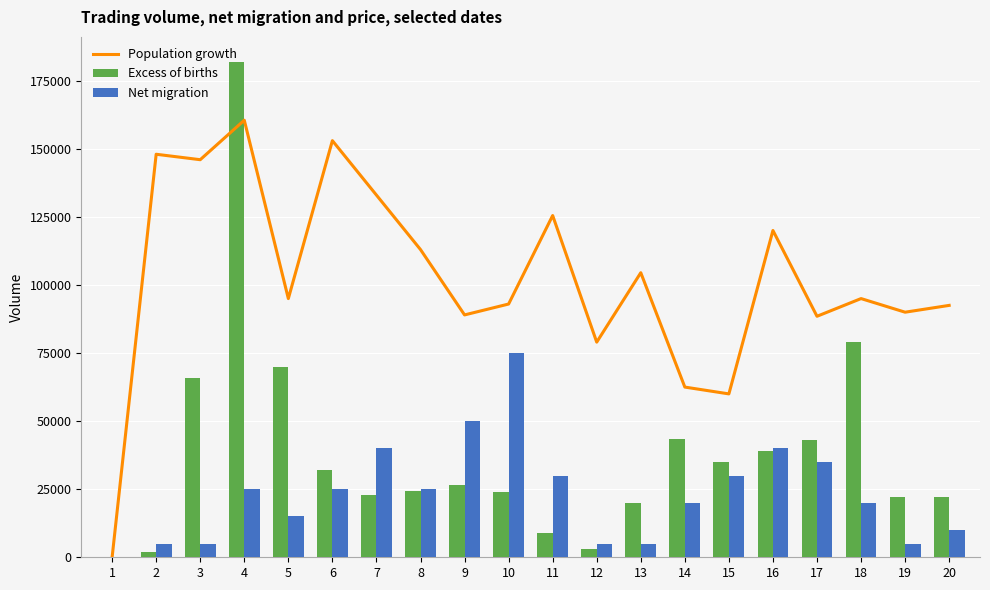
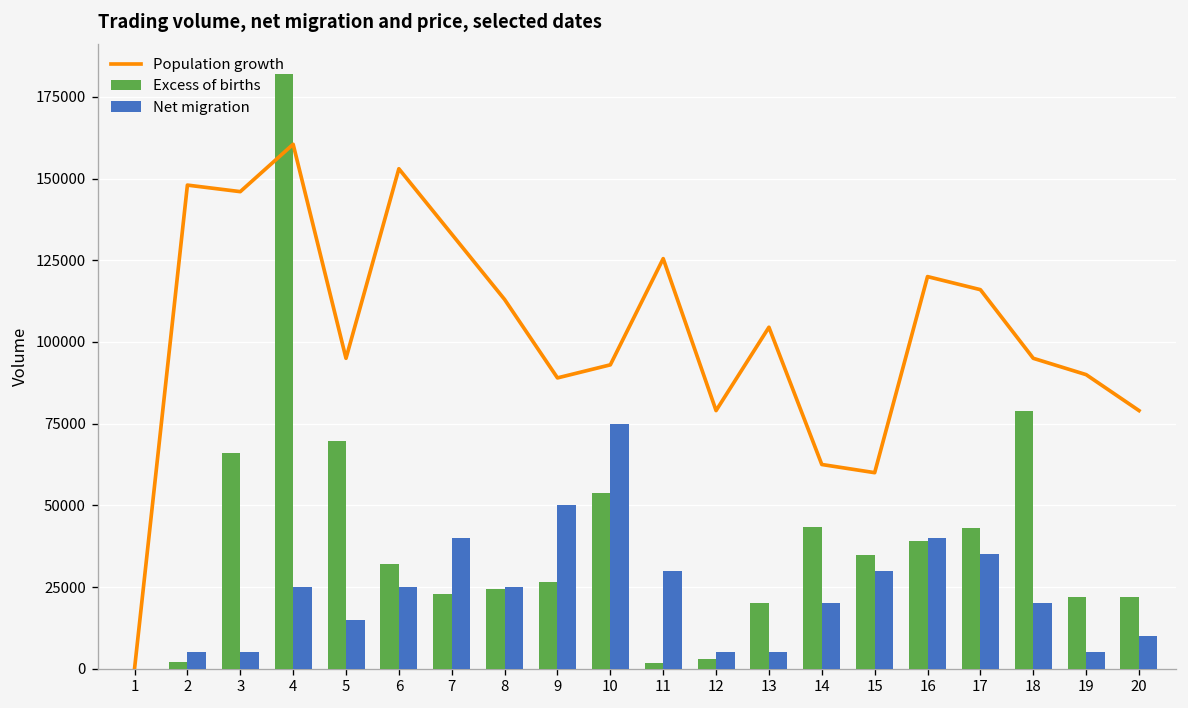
Excess of births, 10: 24000 -> 54000
Excess of births, 11: 9000 -> 2000
Population growth, 17: 89000 -> 116000
Population growth, 20: 93000 -> 79000
